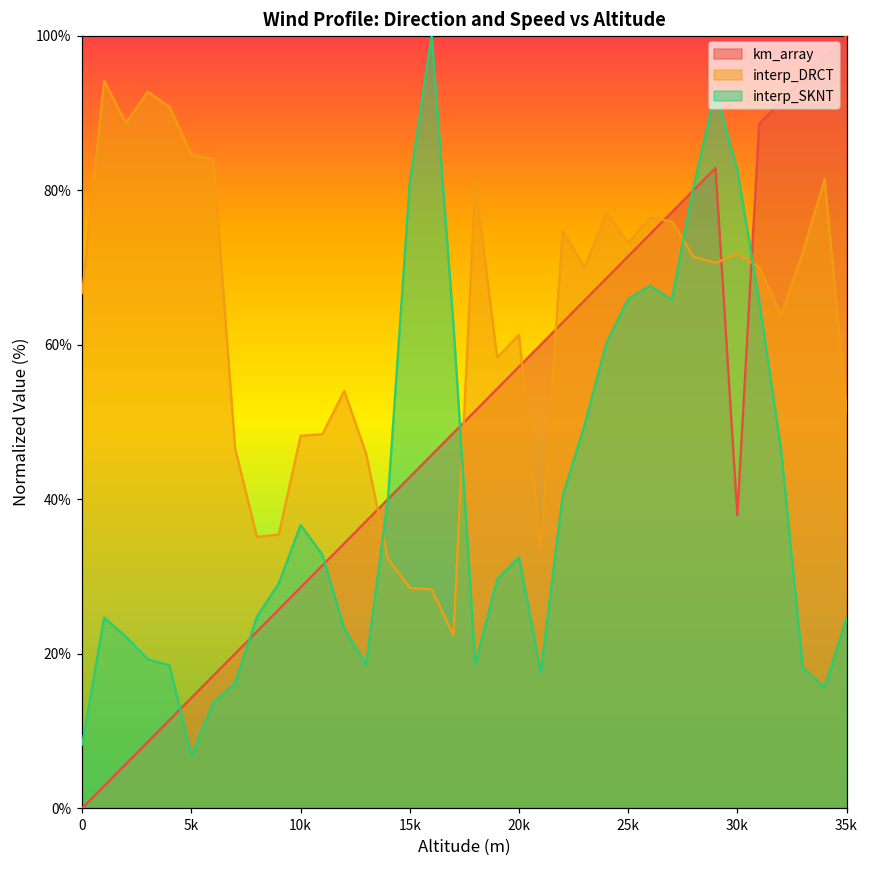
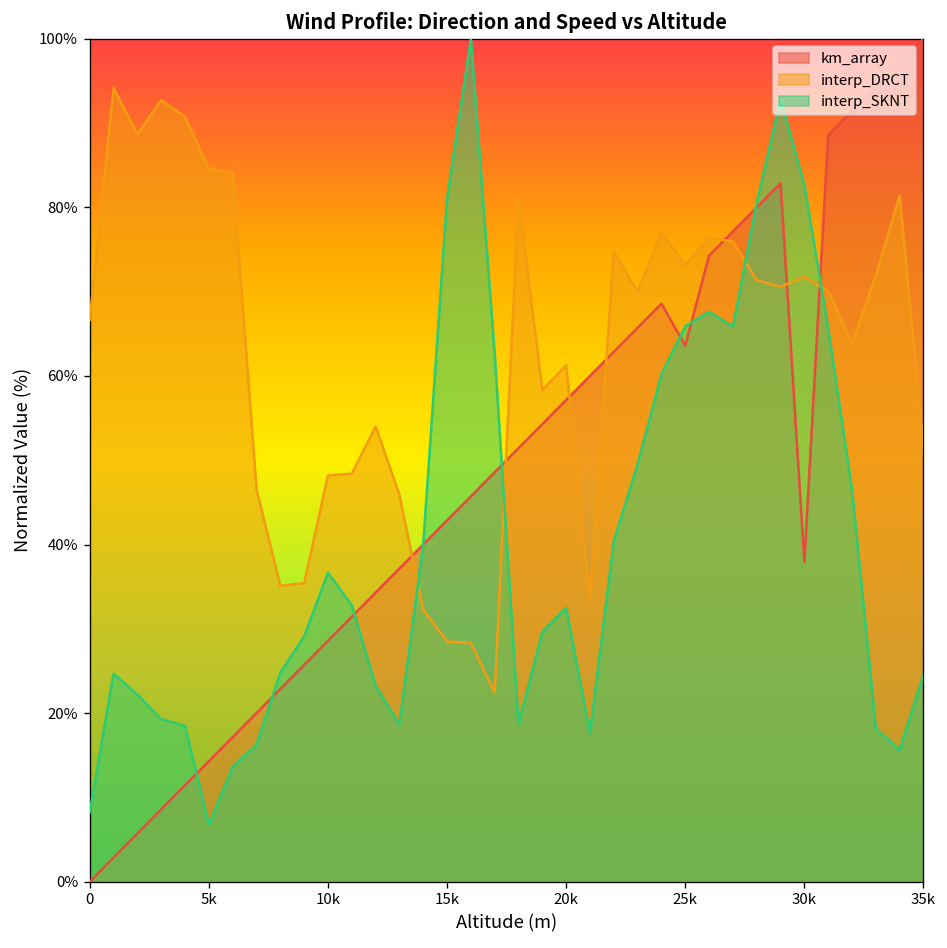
km_array, 25k: 71% -> 64%
